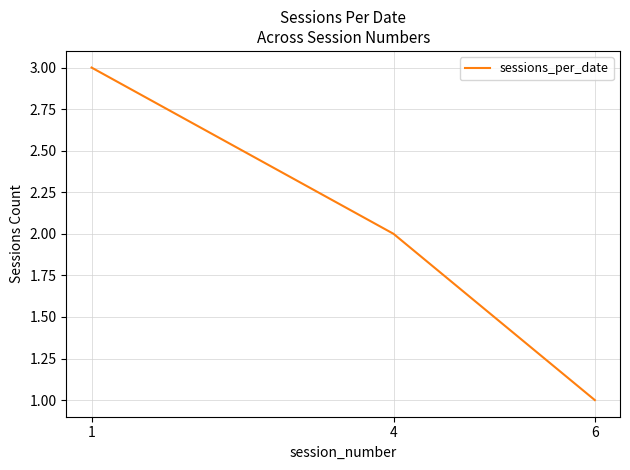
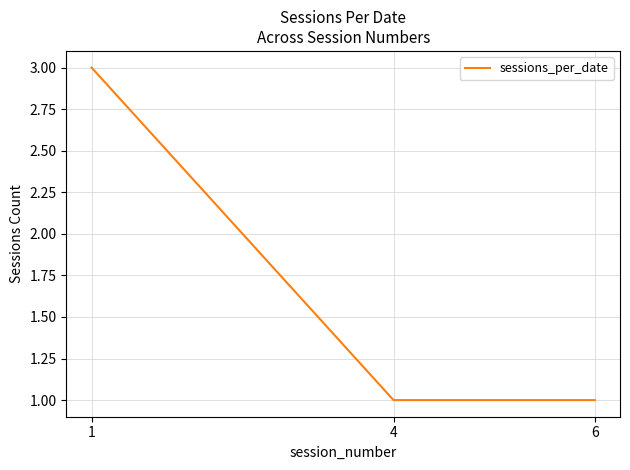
4: 2 -> 1
